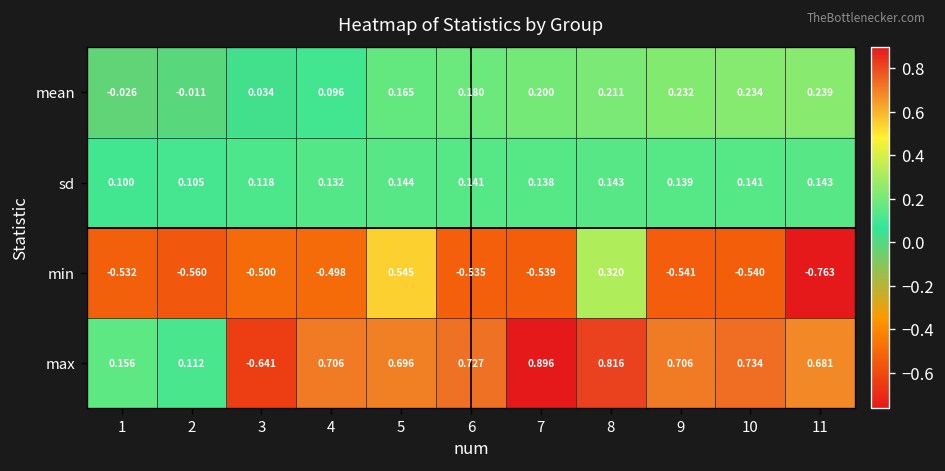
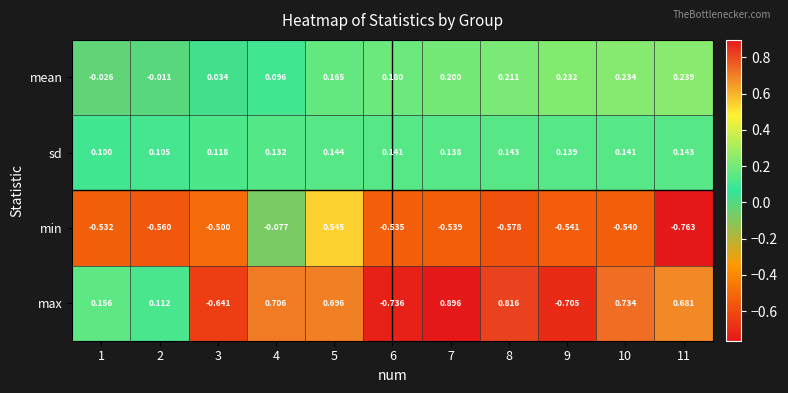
min, 4: -0.498 -> -0.077
min, 8: 0.320 -> -0.578
max, 6: 0.727 -> -0.736
max, 9: 0.706 -> -0.705
